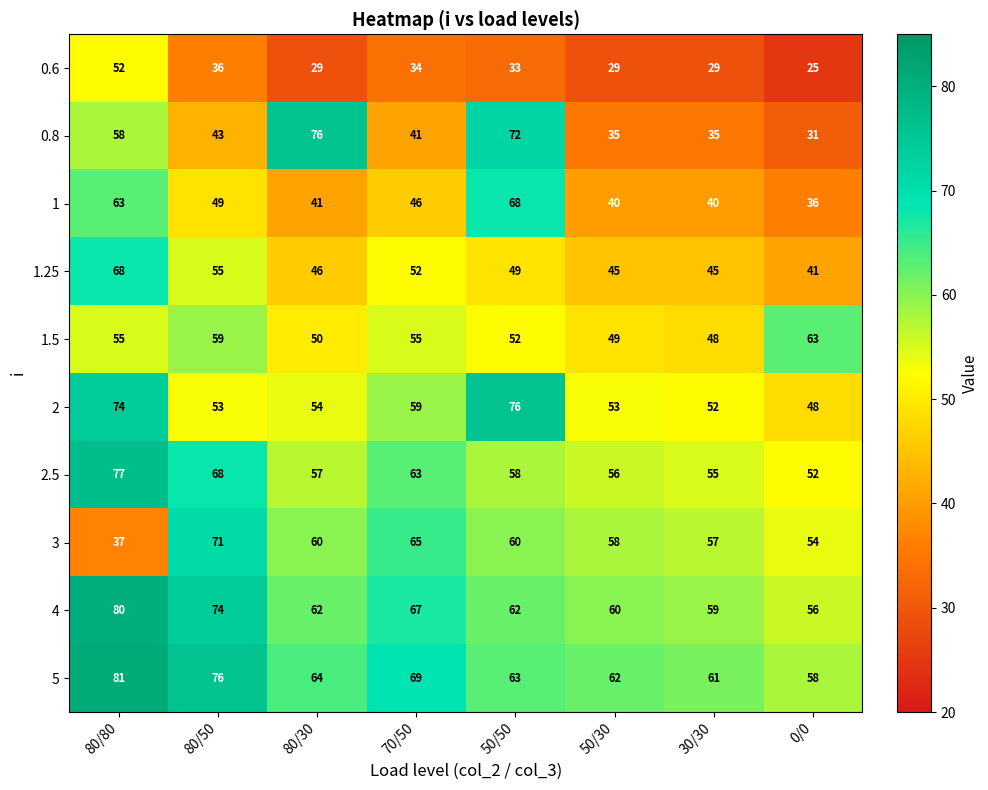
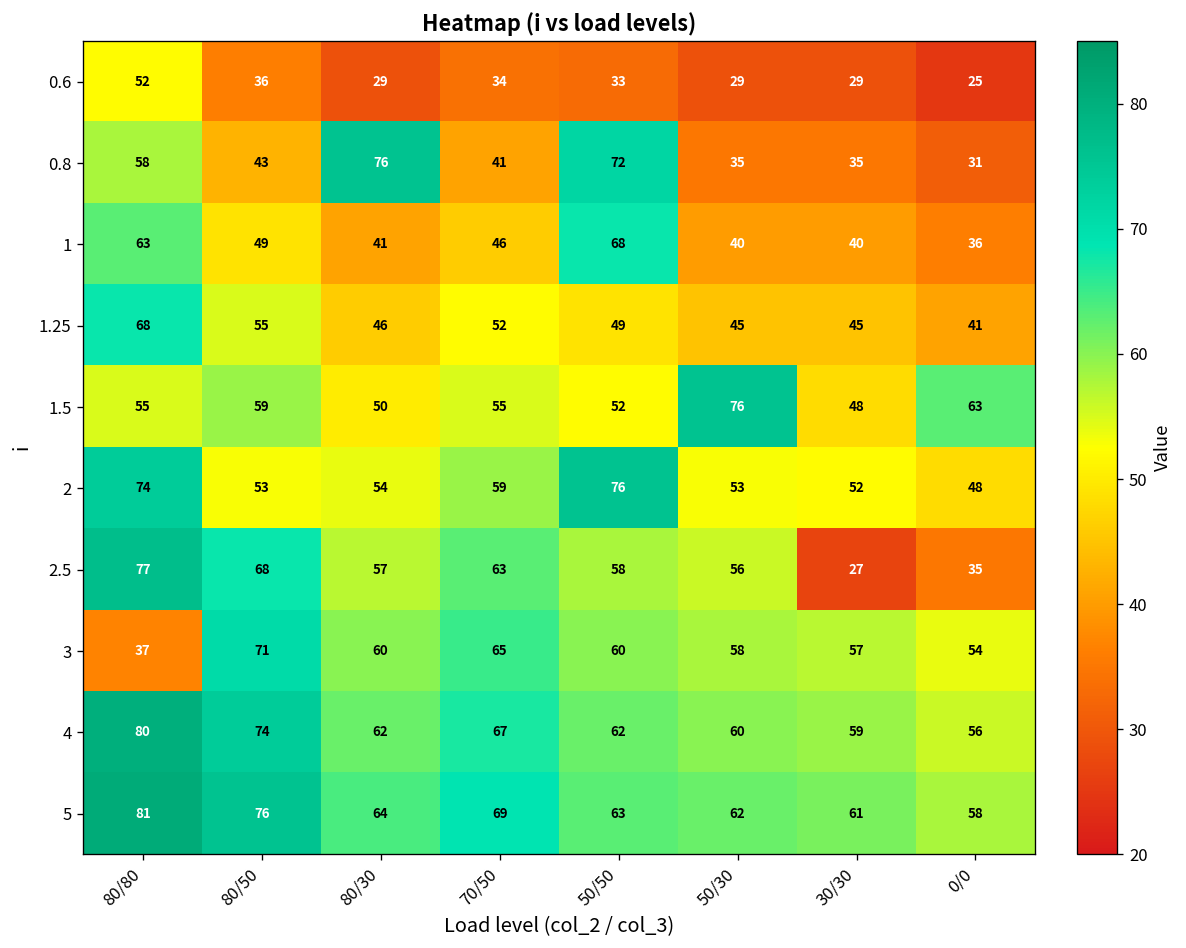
1.5, 50/30: 49 -> 76
2.5, 30/30: 55 -> 27
2.5, 0/0: 52 -> 35
